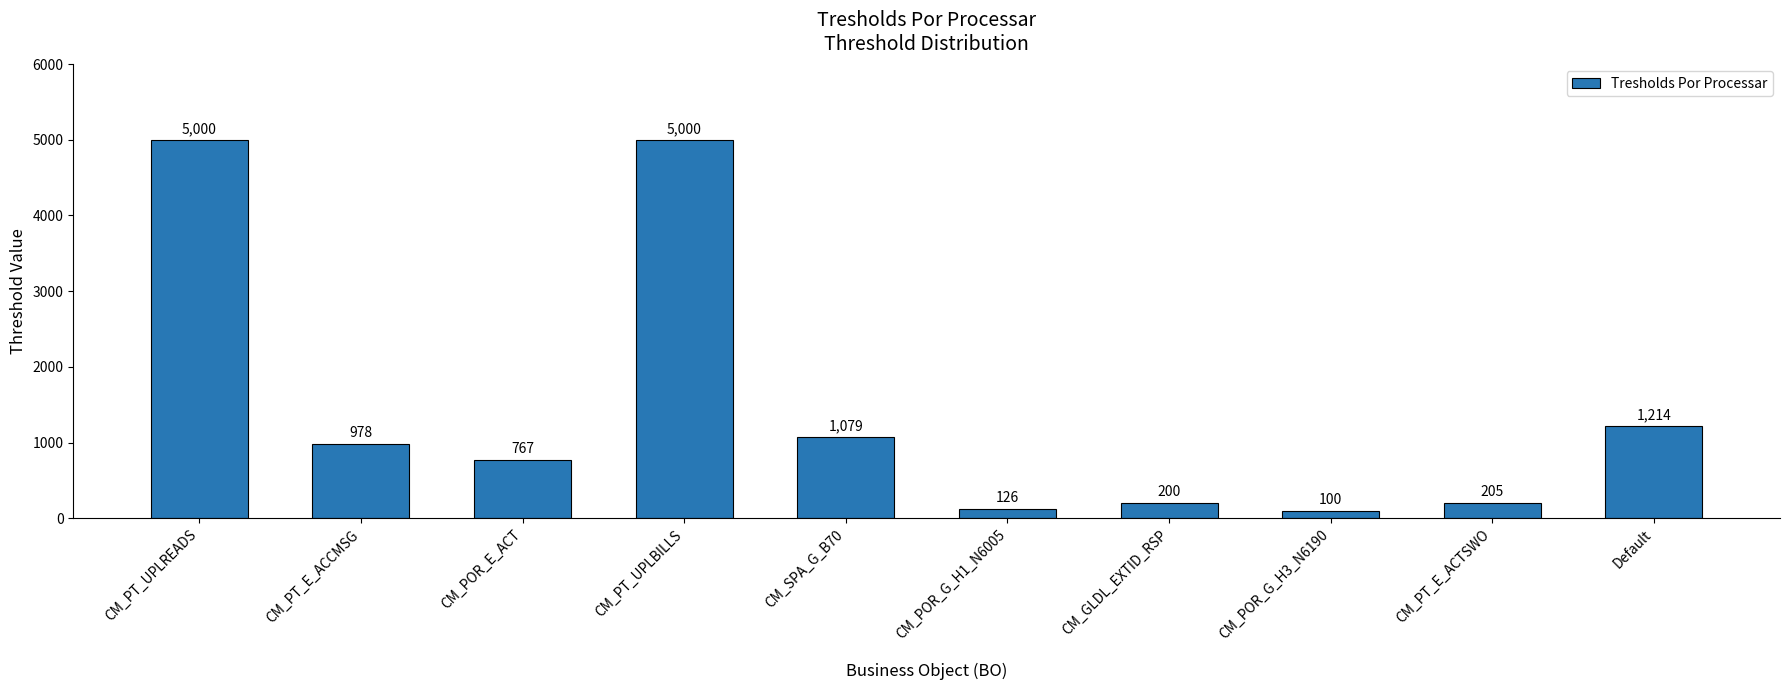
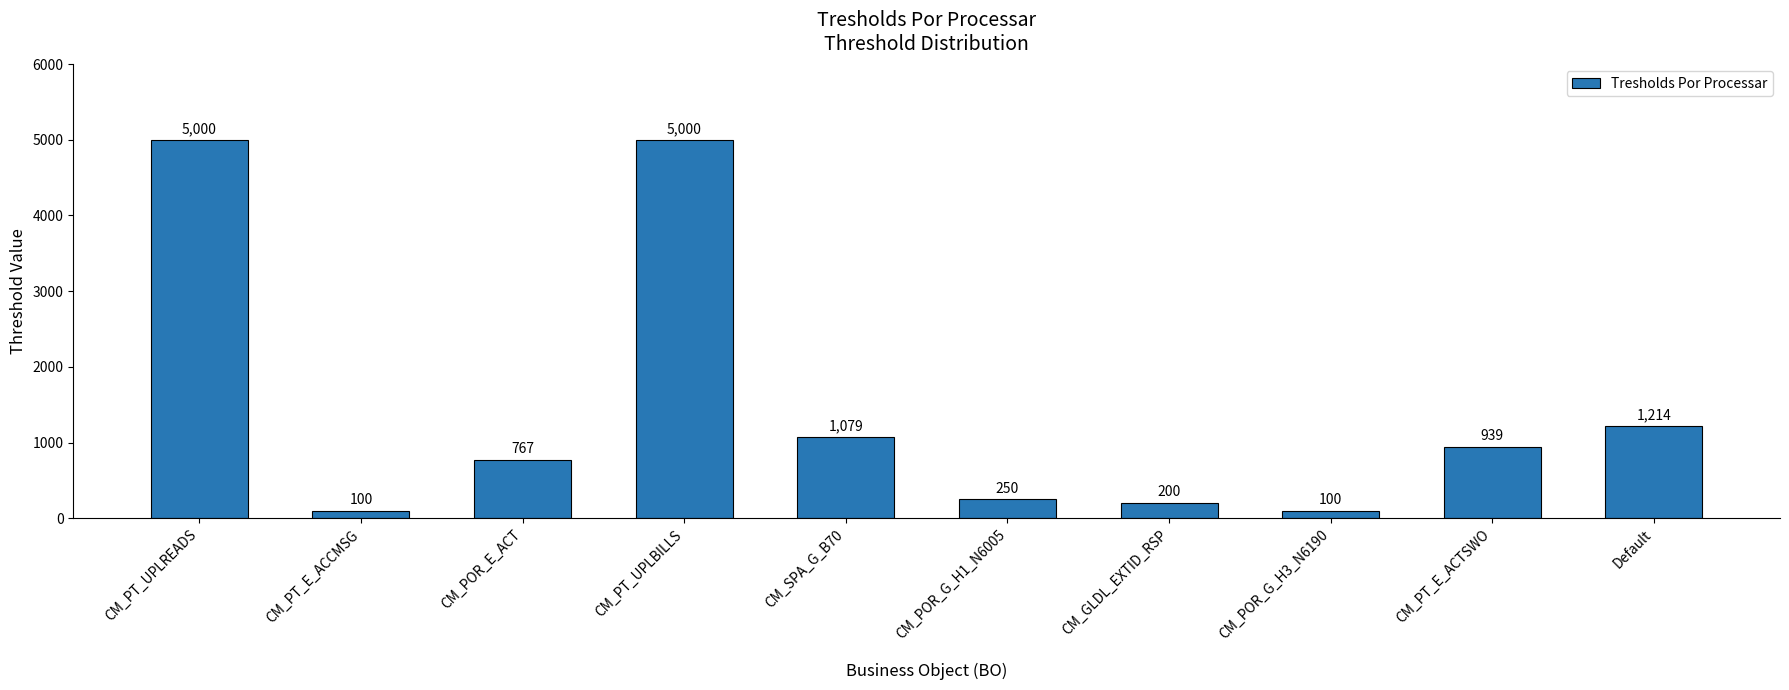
CM_PT_E_ACCMSG: 978 -> 100
CM_POR_G_H1_N6005: 126 -> 250
CM_PT_E_ACTSWO: 205 -> 939
